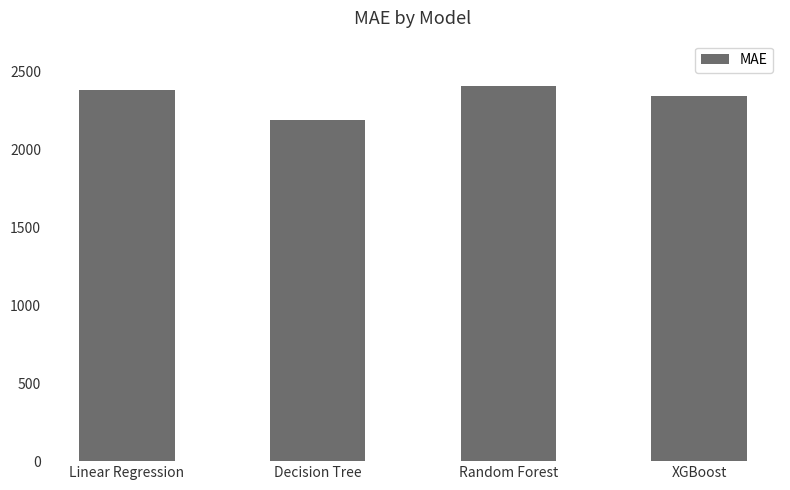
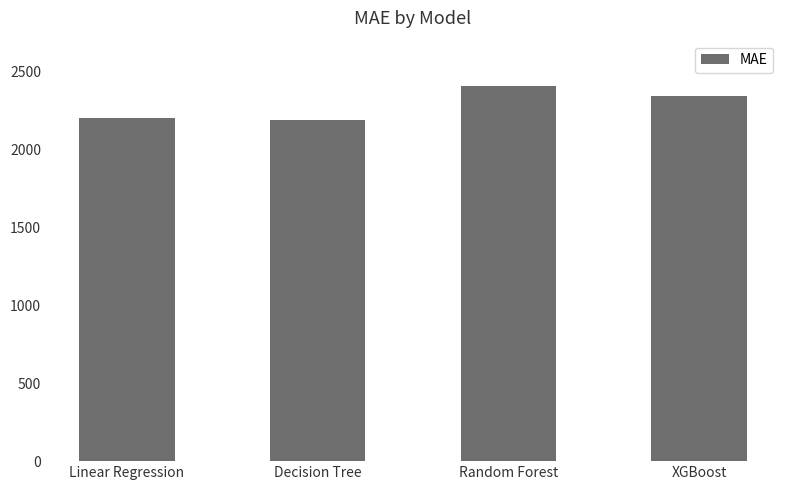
Linear Regression: 2380 -> 2200
